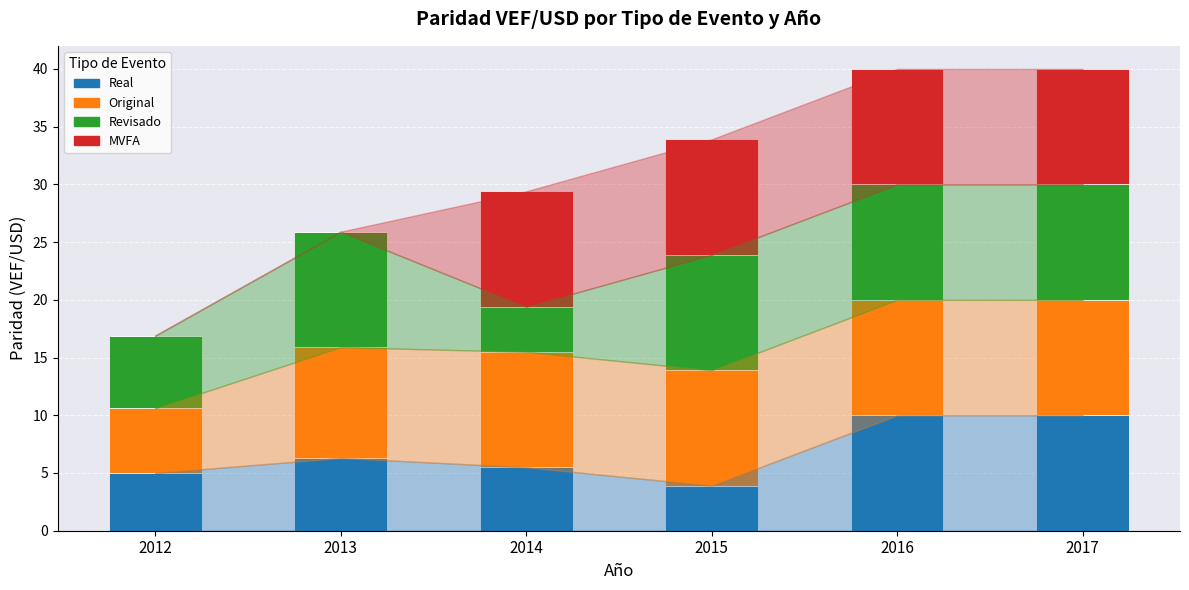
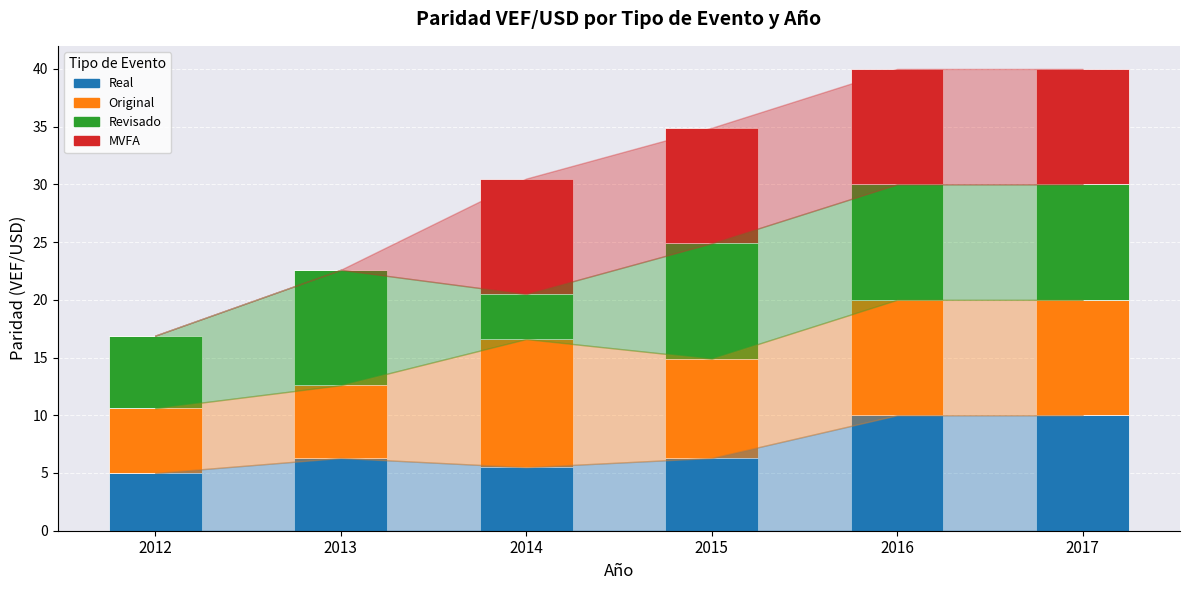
Original, 2013: 9.6 -> 6.3
Original, 2014: 10.0 -> 11.1
Real, 2015: 3.9 -> 6.3
Original, 2015: 10.0 -> 8.6
